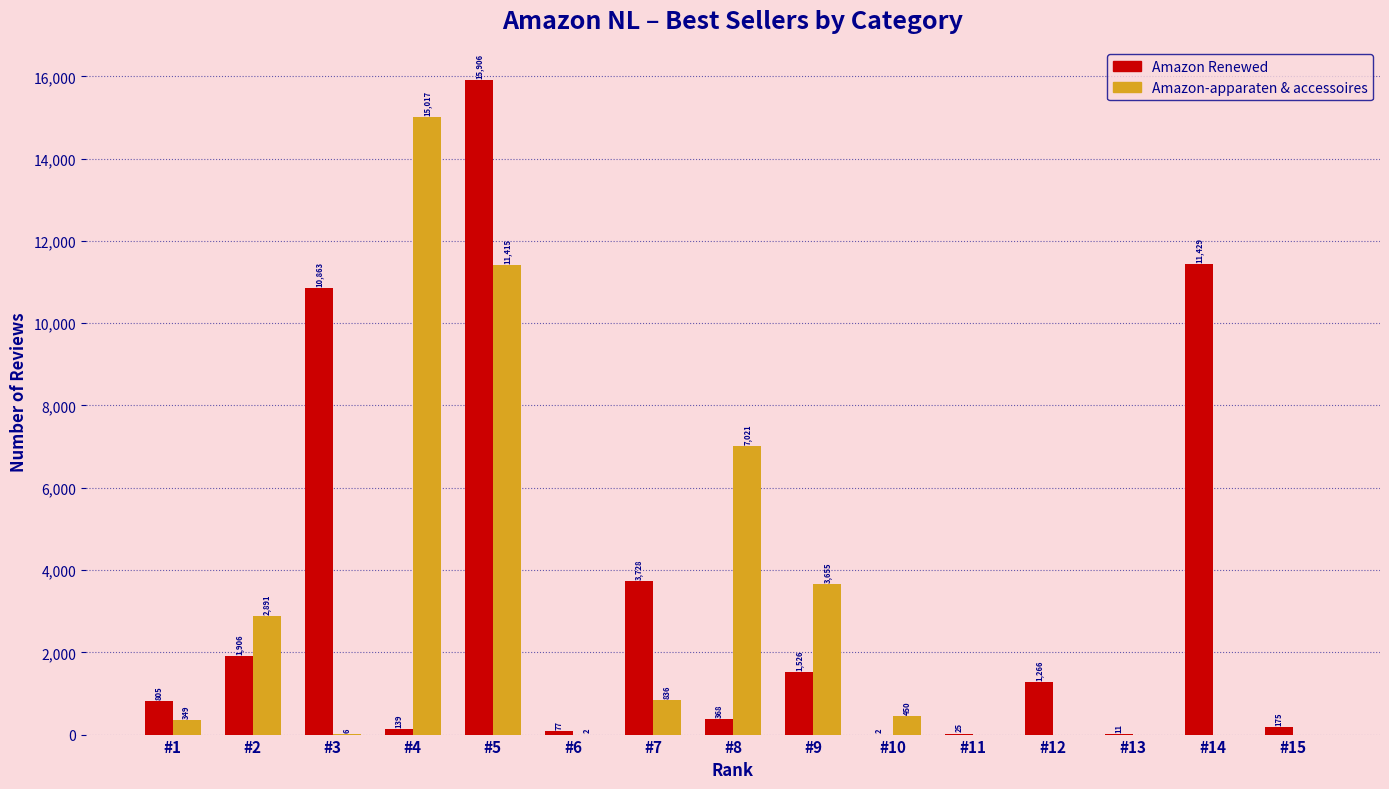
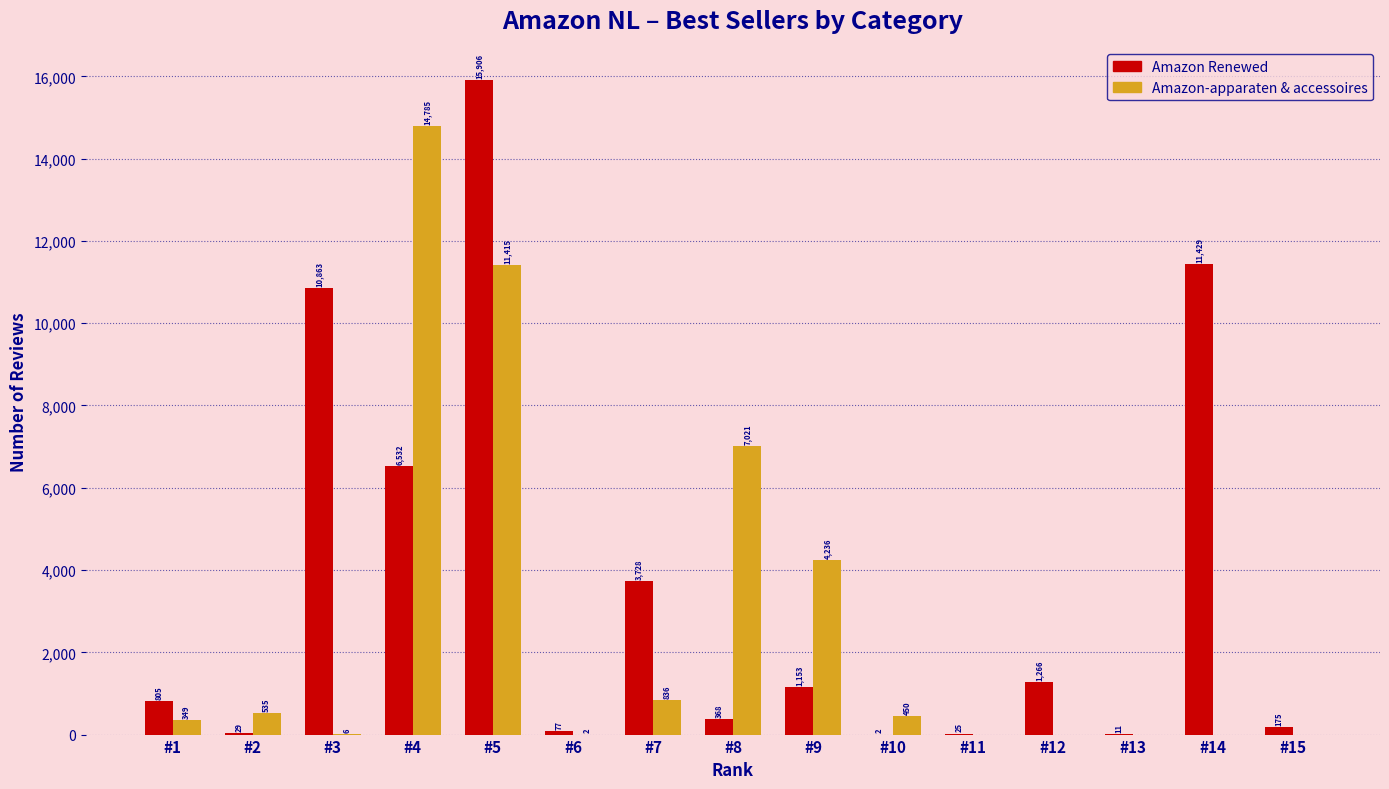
Amazon Renewed, #2: 1,906 -> 29
Amazon-apparaten & accessoires, #2: 2,891 -> 535
Amazon Renewed, #4: 139 -> 6,532
Amazon-apparaten & accessoires, #4: 15,017 -> 14,785
Amazon Renewed, #9: 1,526 -> 1,153
Amazon-apparaten & accessoires, #9: 3,655 -> 4,236
